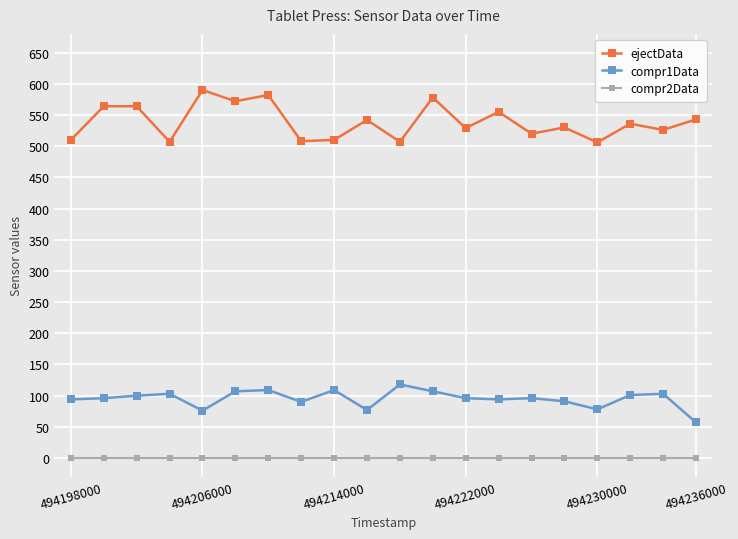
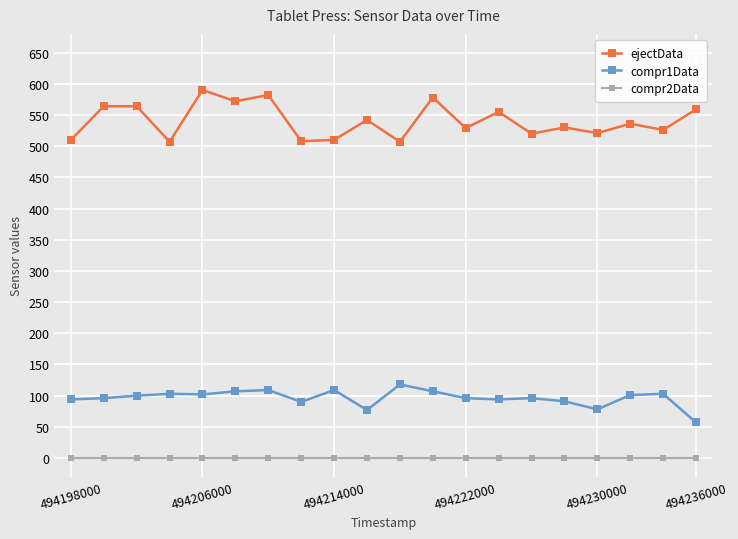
compr1Data, 494206000: 80 -> 100
ejectData, 494230000: 510 -> 520
ejectData, 494236000: 540 -> 560
